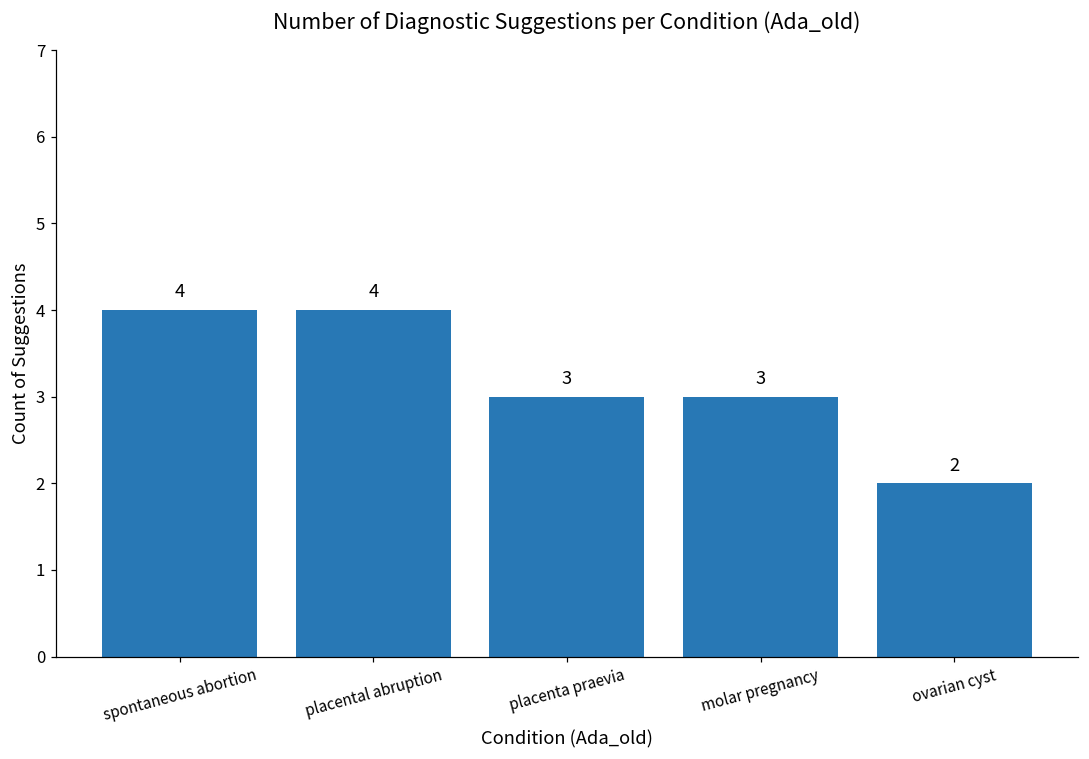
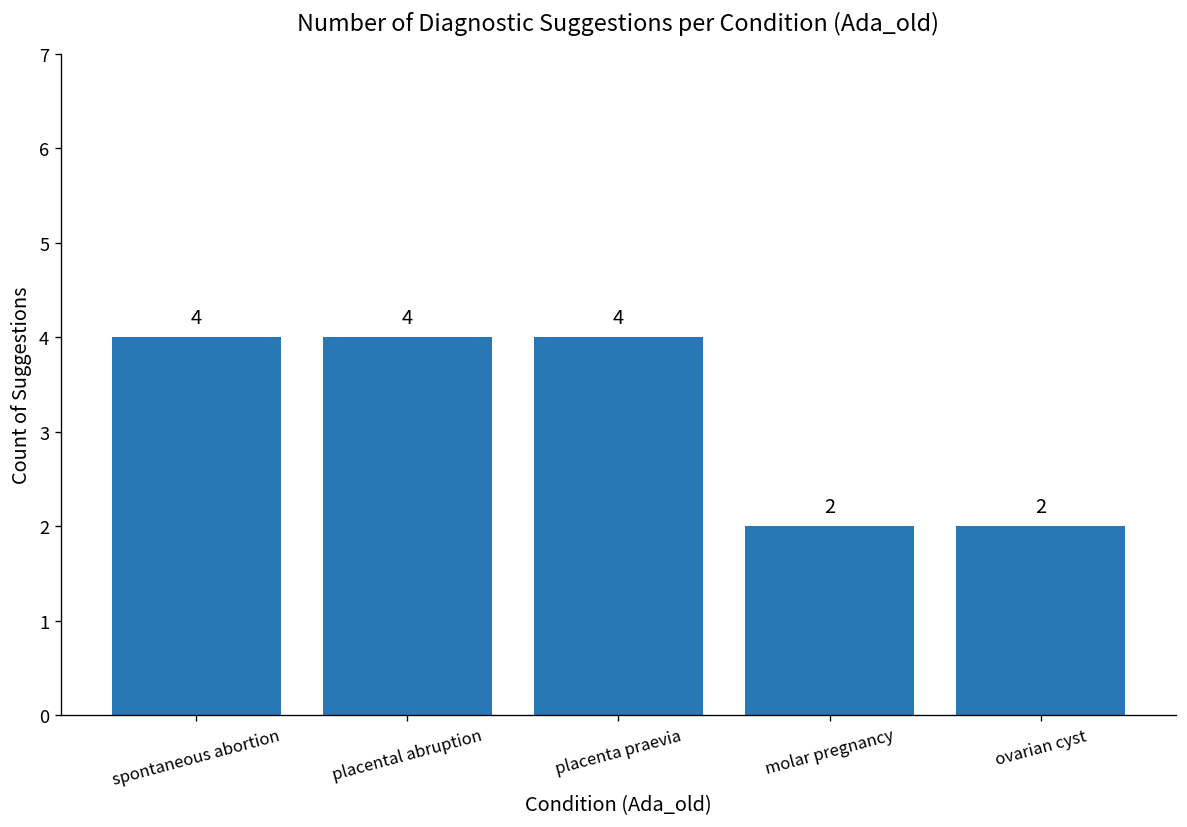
placenta praevia: 3 -> 4
molar pregnancy: 3 -> 2
